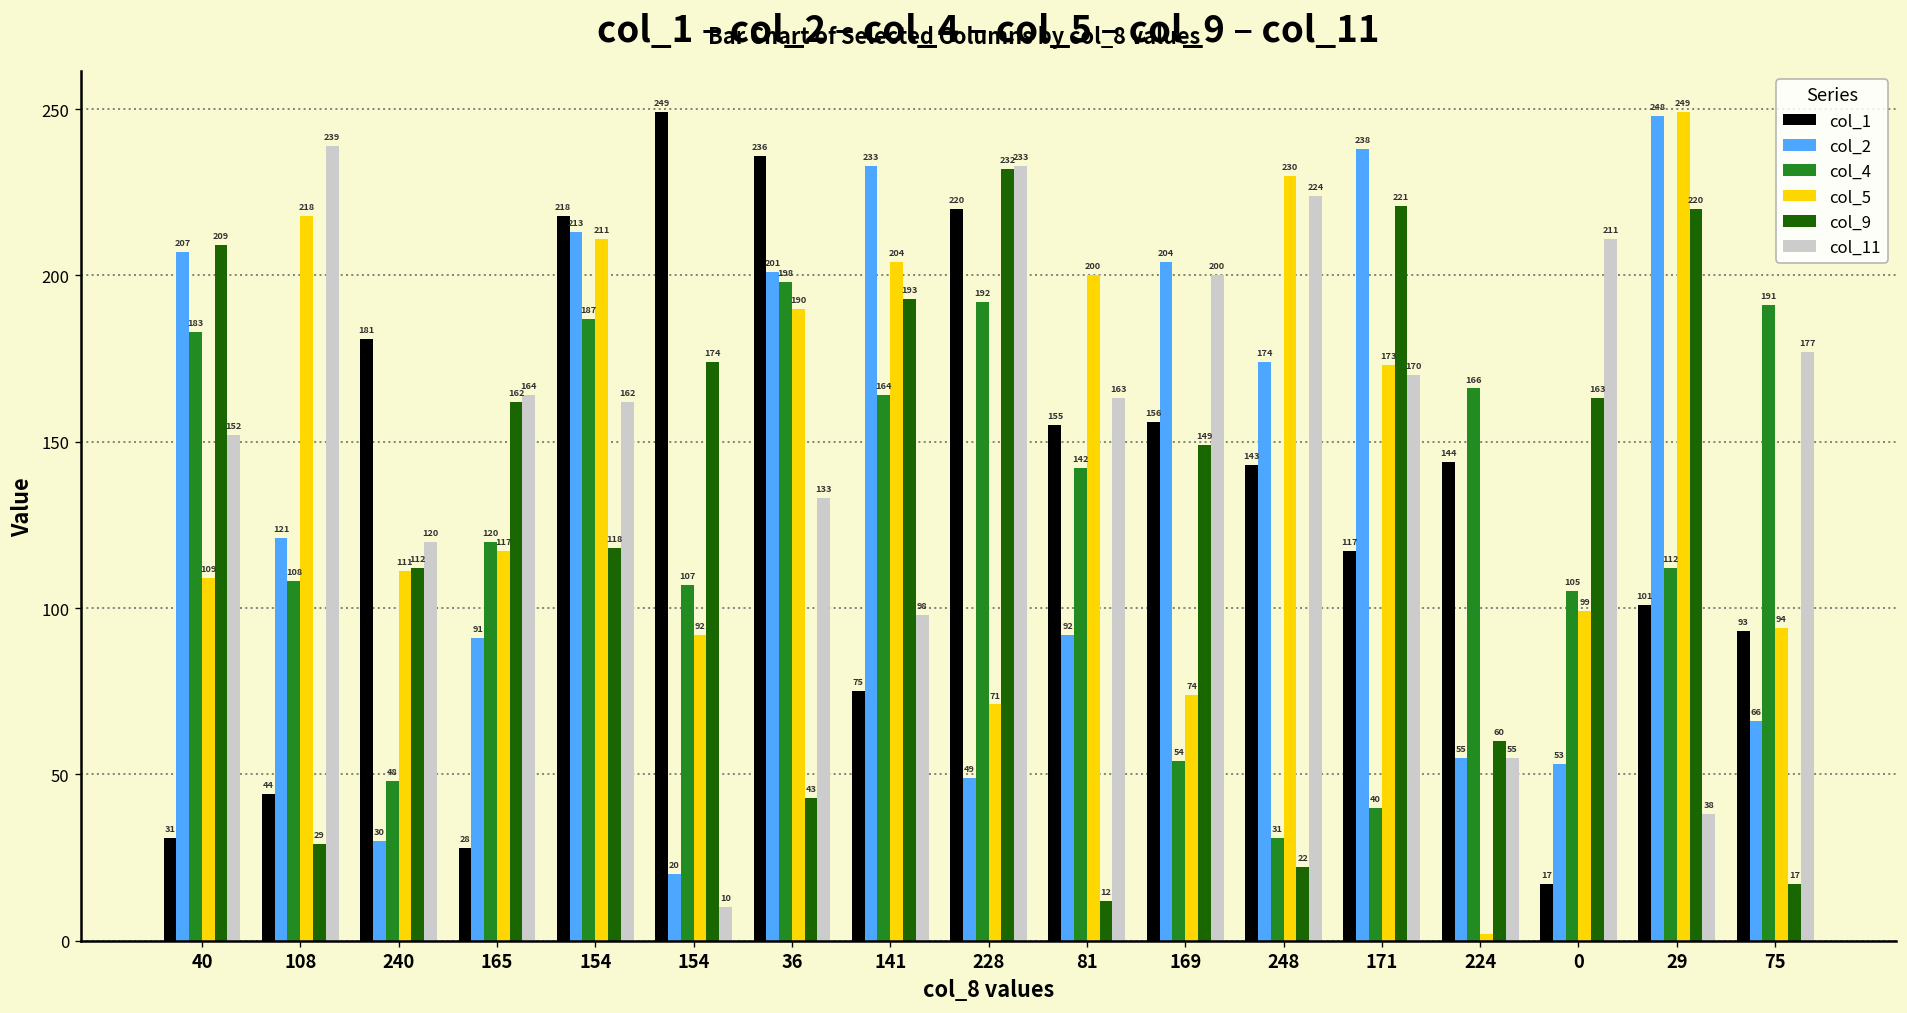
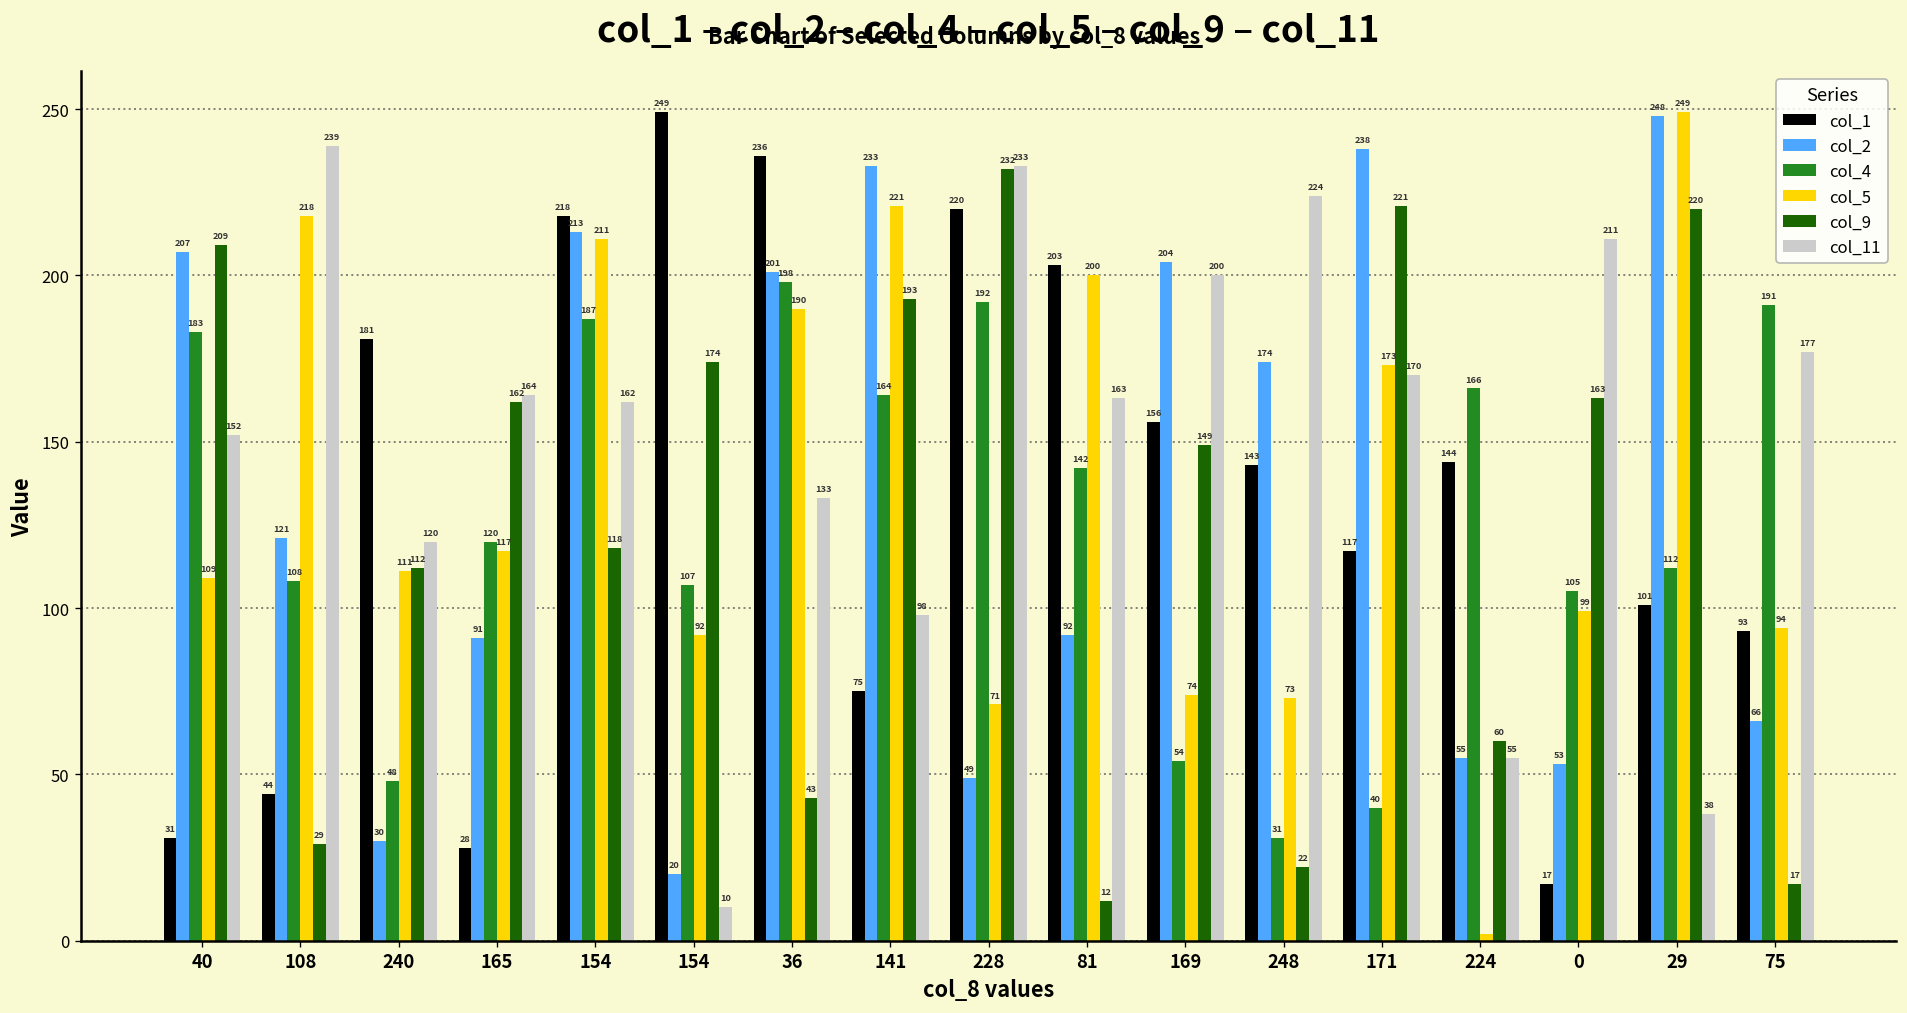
col_5, 141: 204 -> 221
col_1, 81: 155 -> 203
col_5, 248: 230 -> 73
